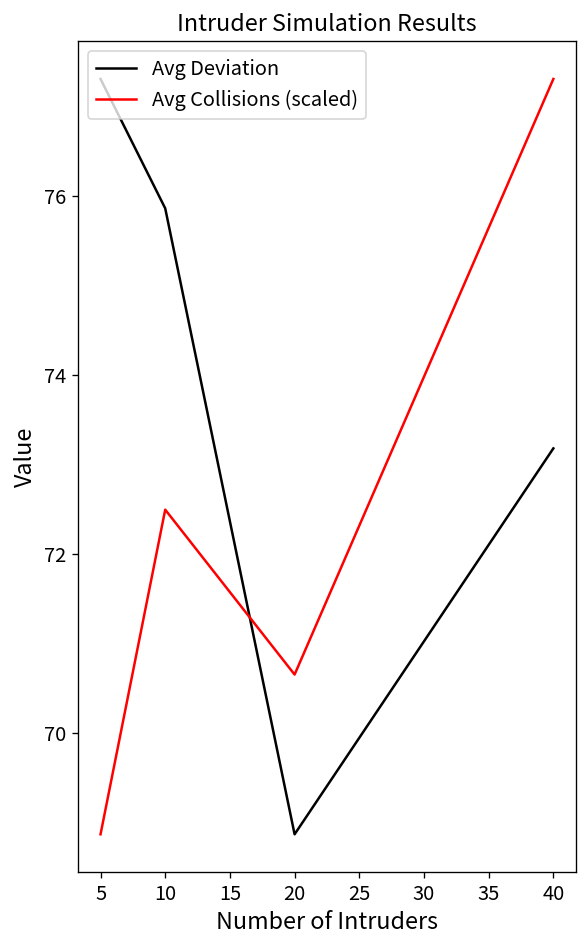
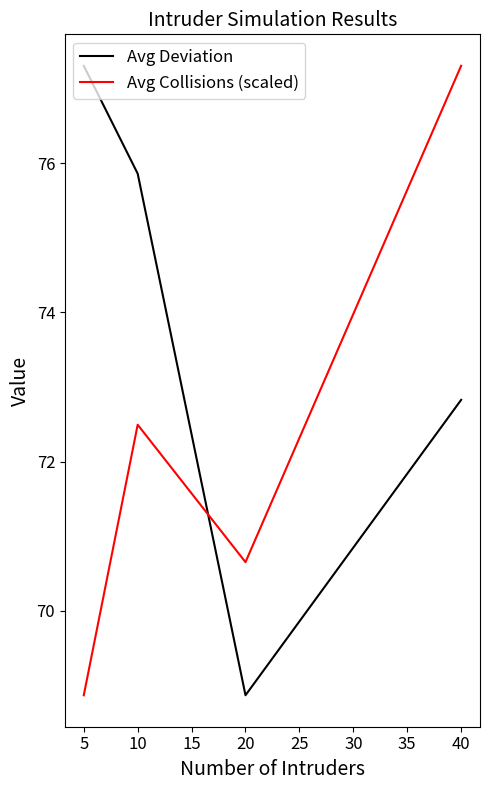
Avg Deviation, 40: 73.2 -> 72.8
